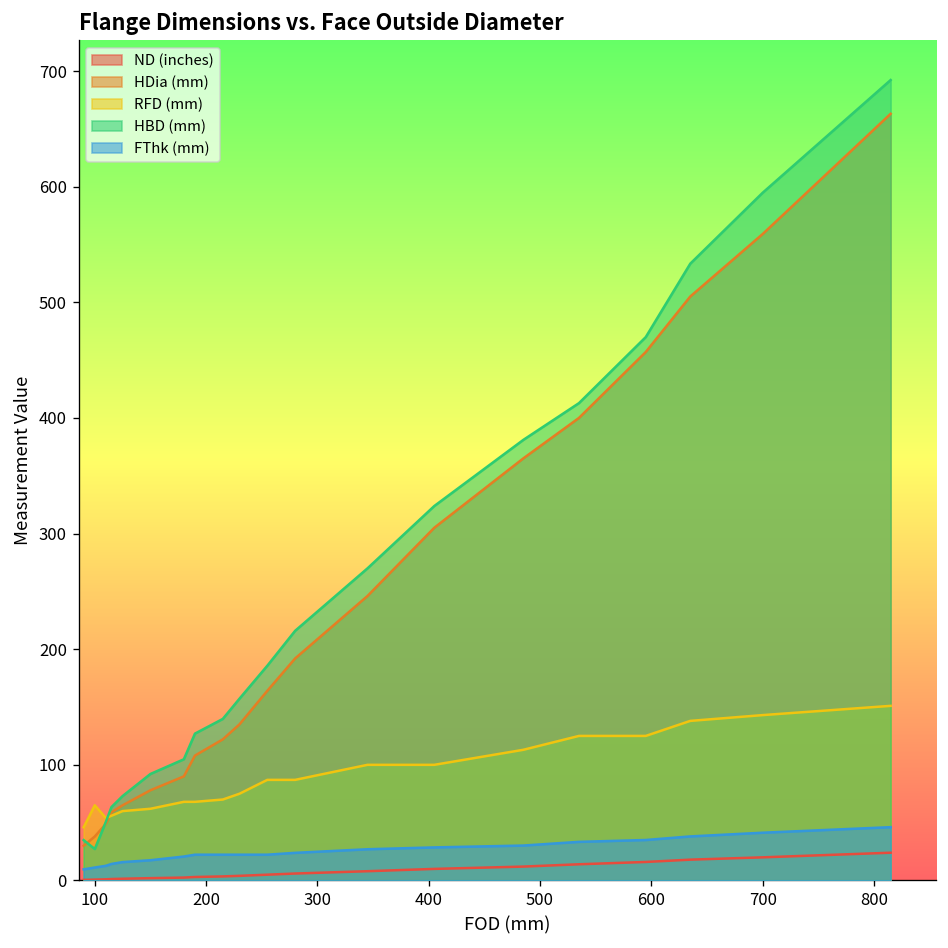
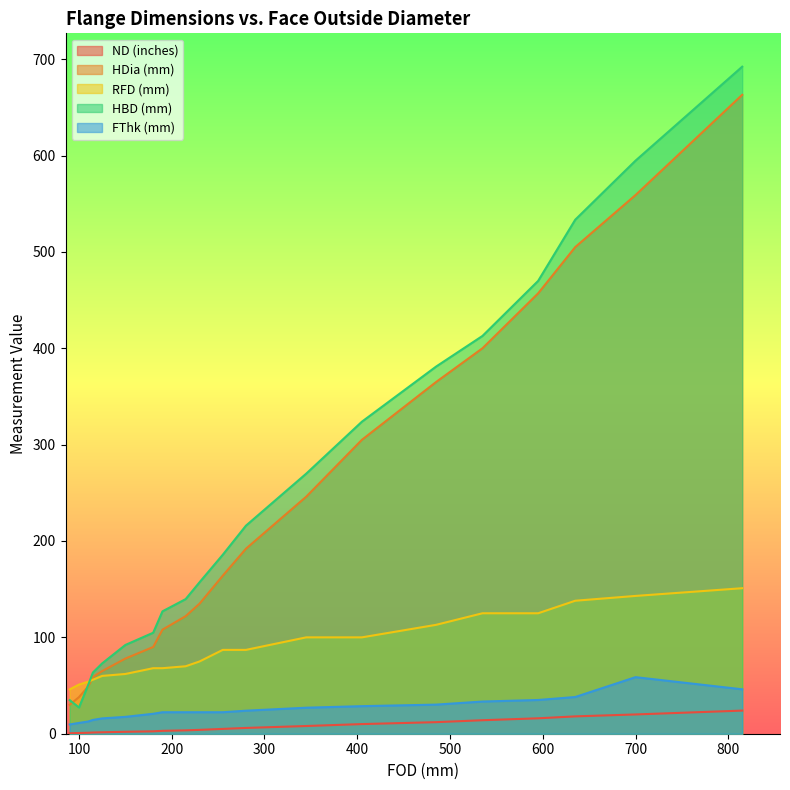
RFD (mm), 100: 70 -> 50
FThk (mm), 700: 40 -> 60
